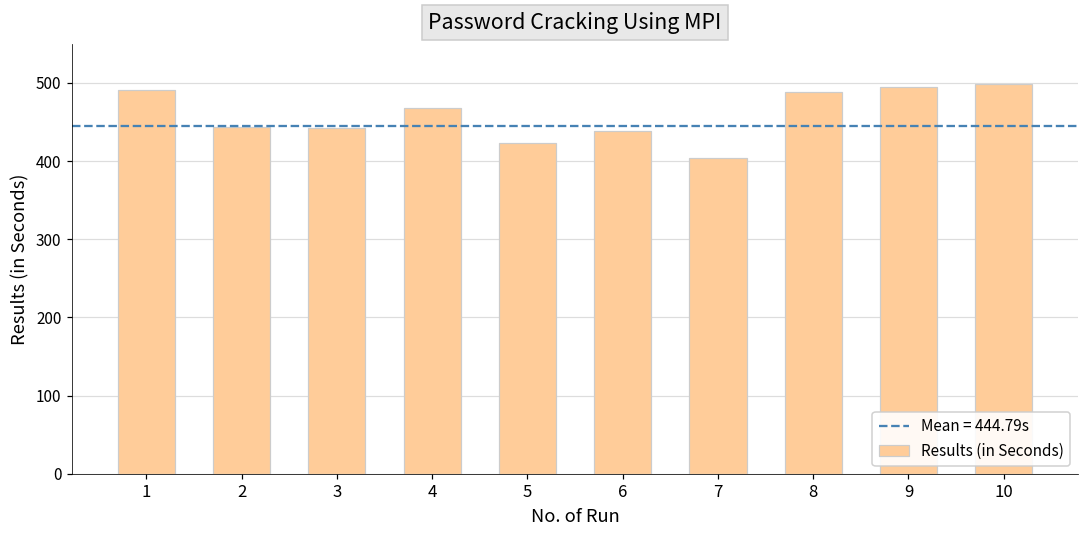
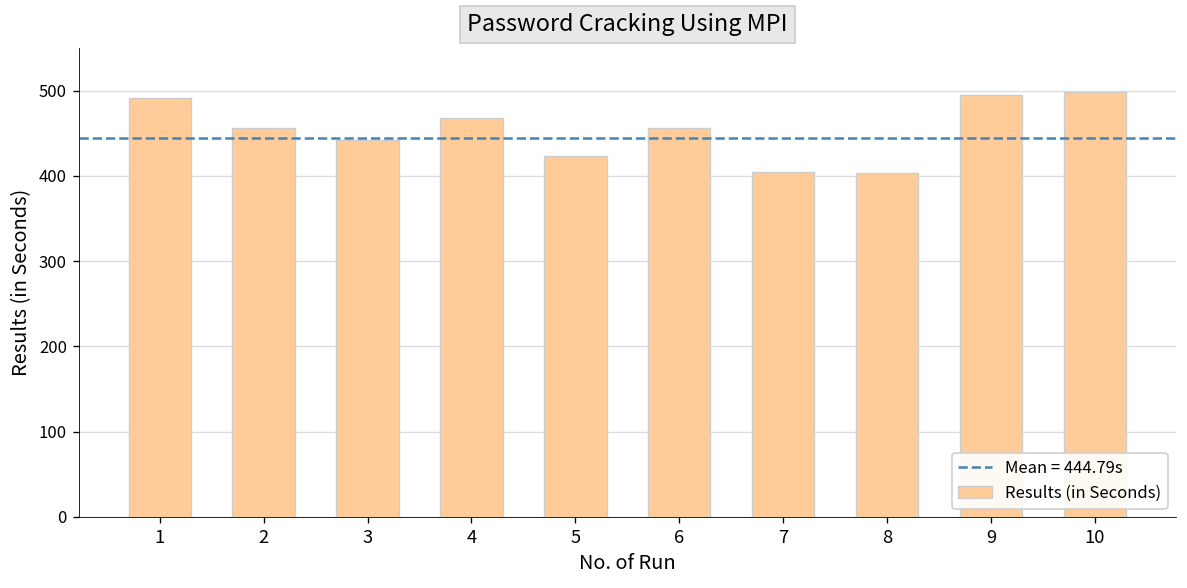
2: 440 -> 460
6: 440 -> 460
8: 490 -> 400
